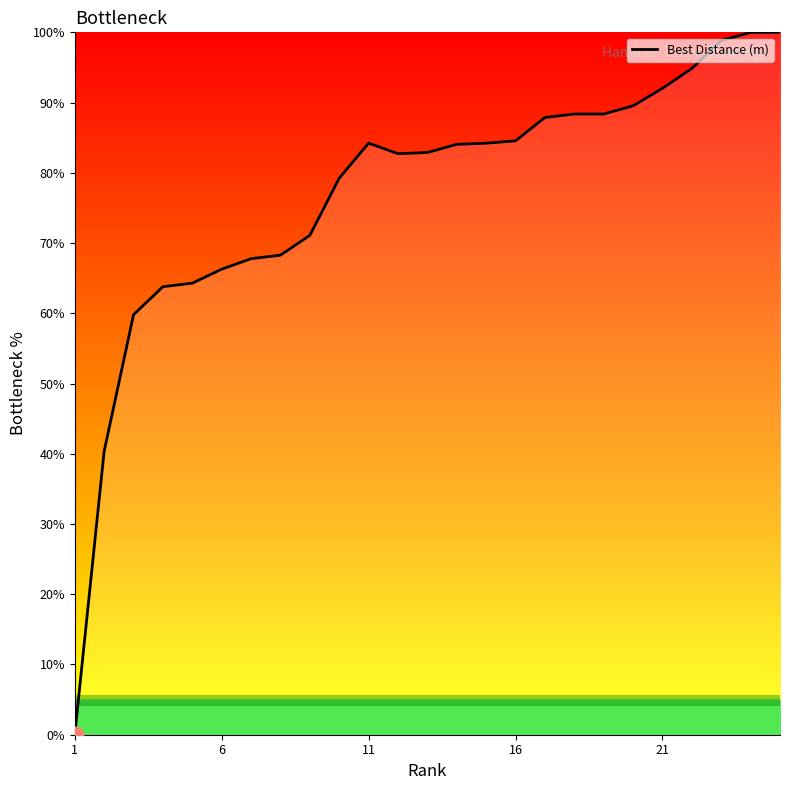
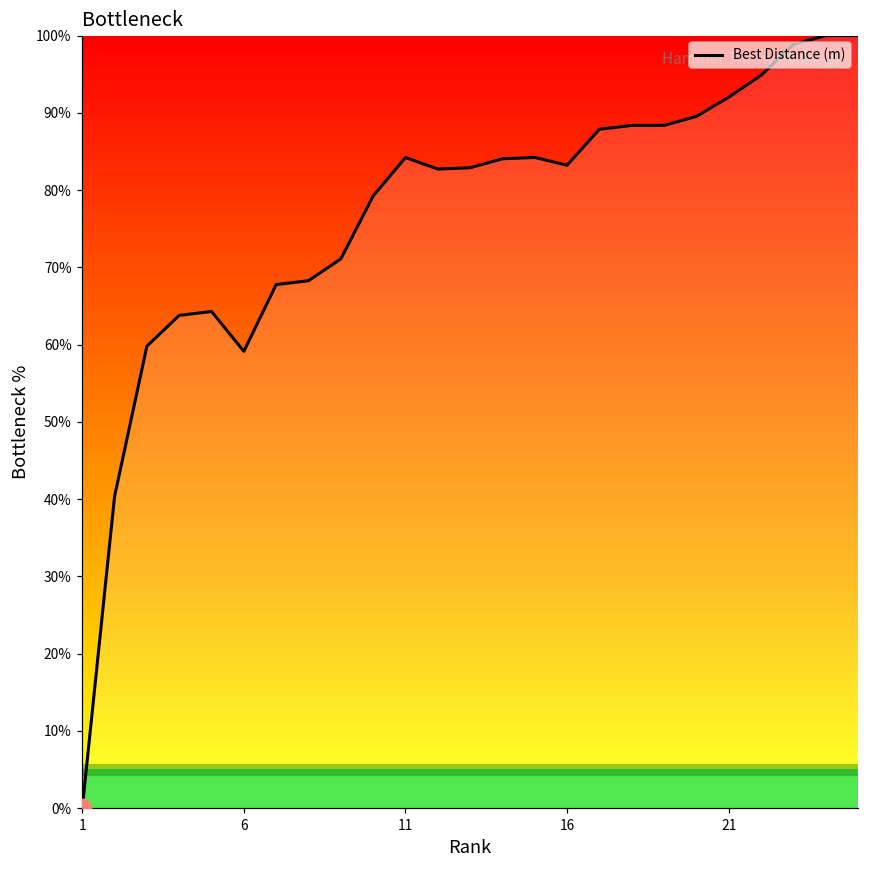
Best Distance (m), 6: 66% -> 59%
Best Distance (m), 16: 85% -> 83%
